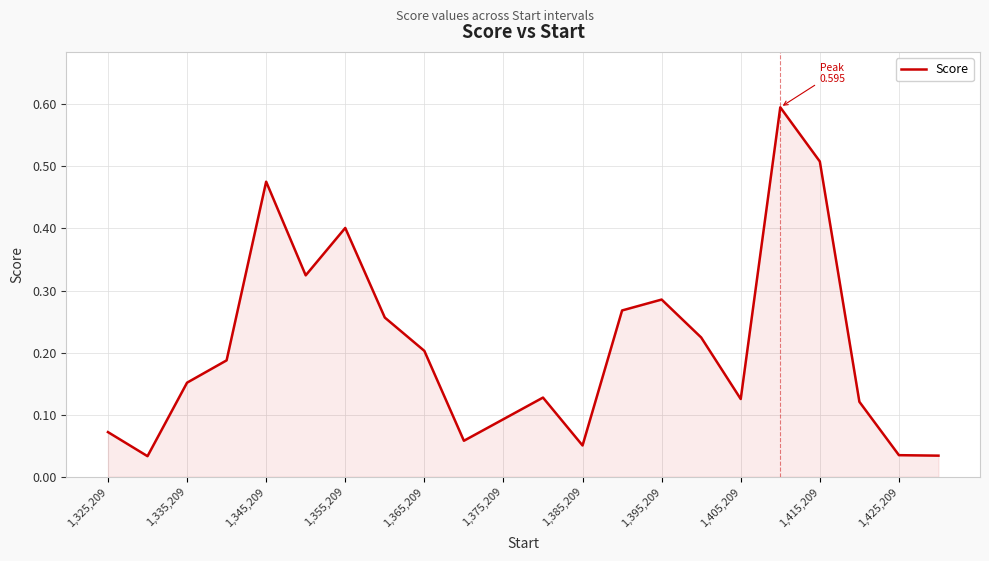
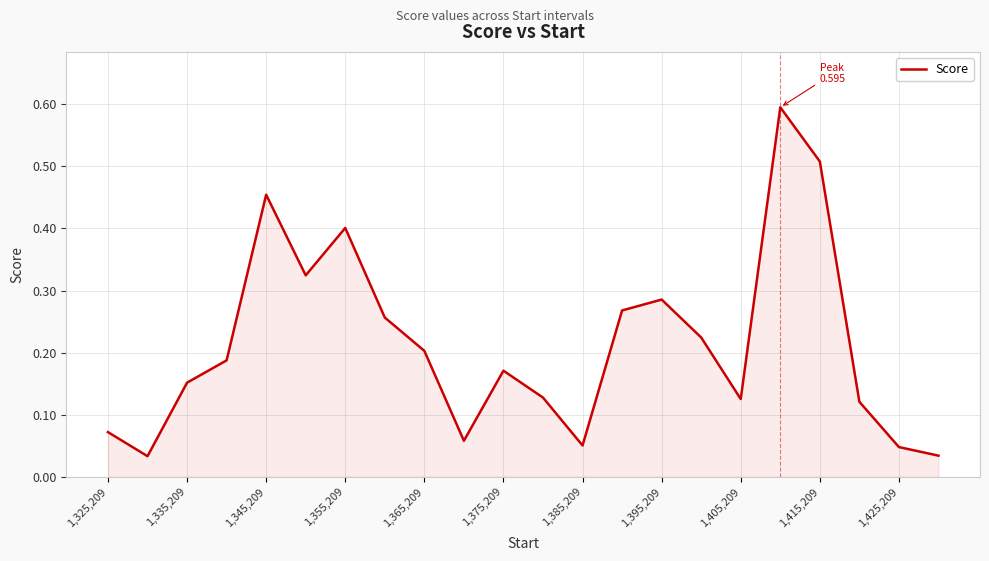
1,345,209: 0.48 -> 0.45
1,375,209: 0.09 -> 0.17
1,425,209: 0.03 -> 0.05
